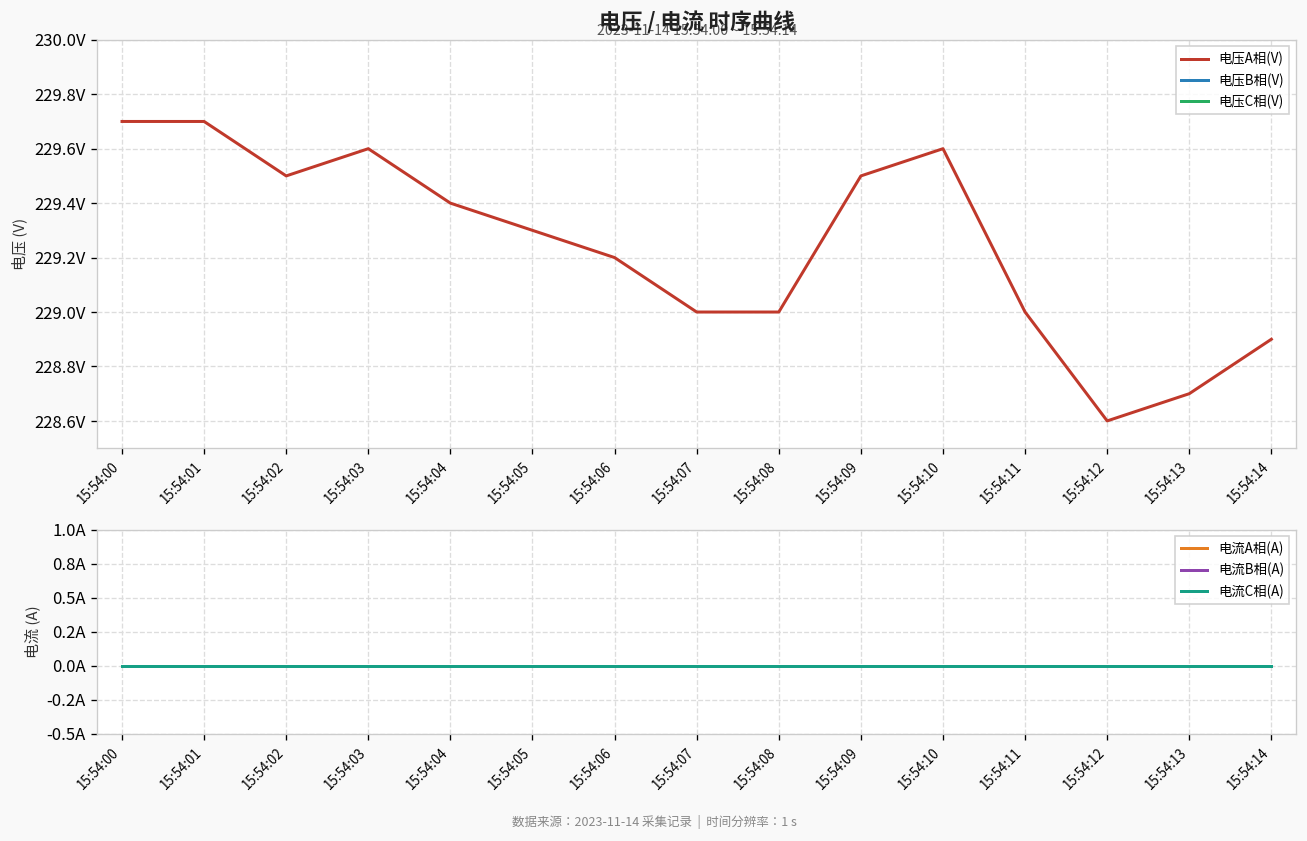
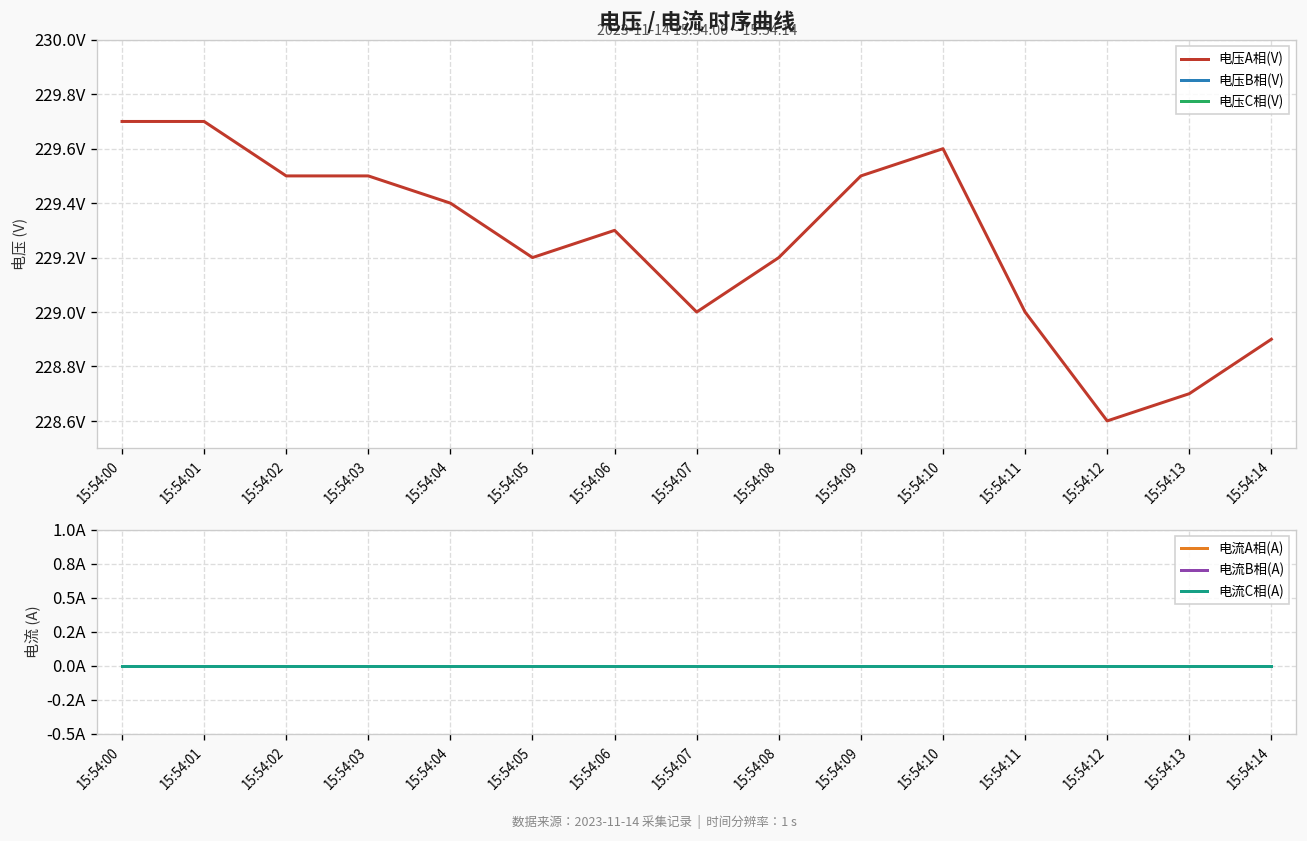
电压 / 电流 时序曲线, 电压A相(V), 15:54:03: 229.6V -> 229.5V
电压 / 电流 时序曲线, 电压A相(V), 15:54:05: 229.3V -> 229.2V
电压 / 电流 时序曲线, 电压A相(V), 15:54:06: 229.2V -> 229.3V
电压 / 电流 时序曲线, 电压A相(V), 15:54:08: 229.0V -> 229.2V
